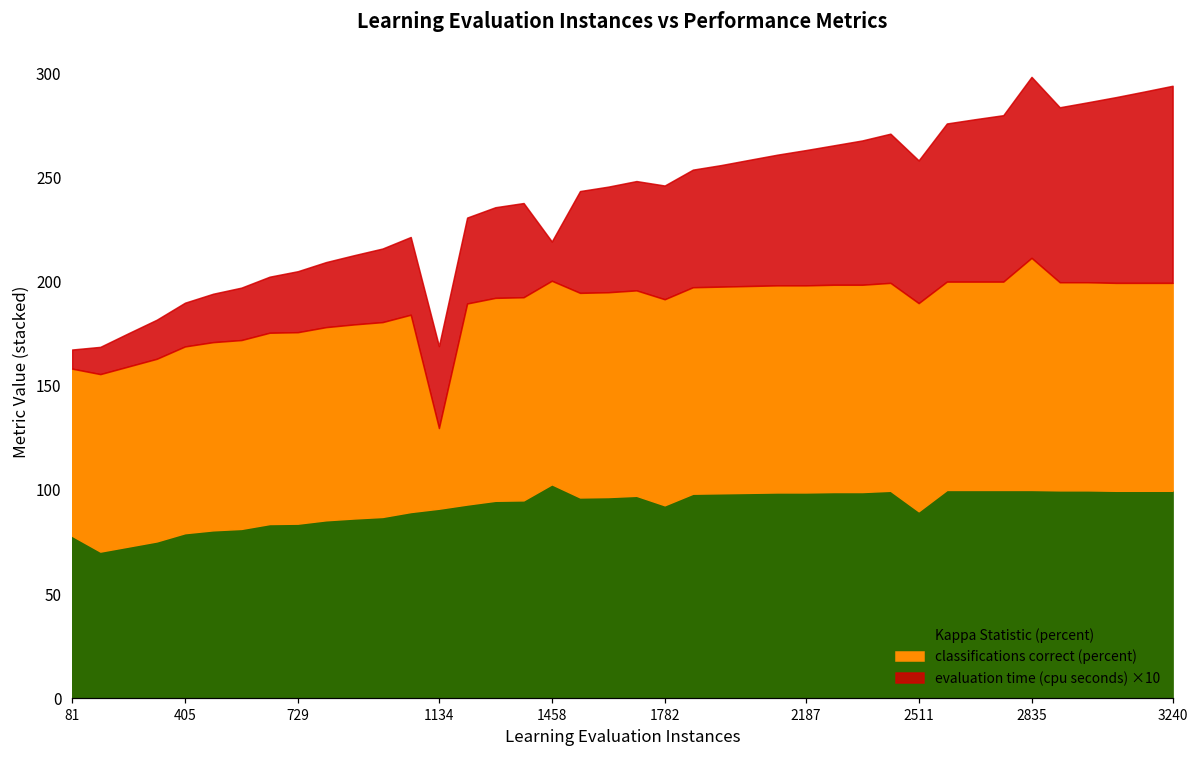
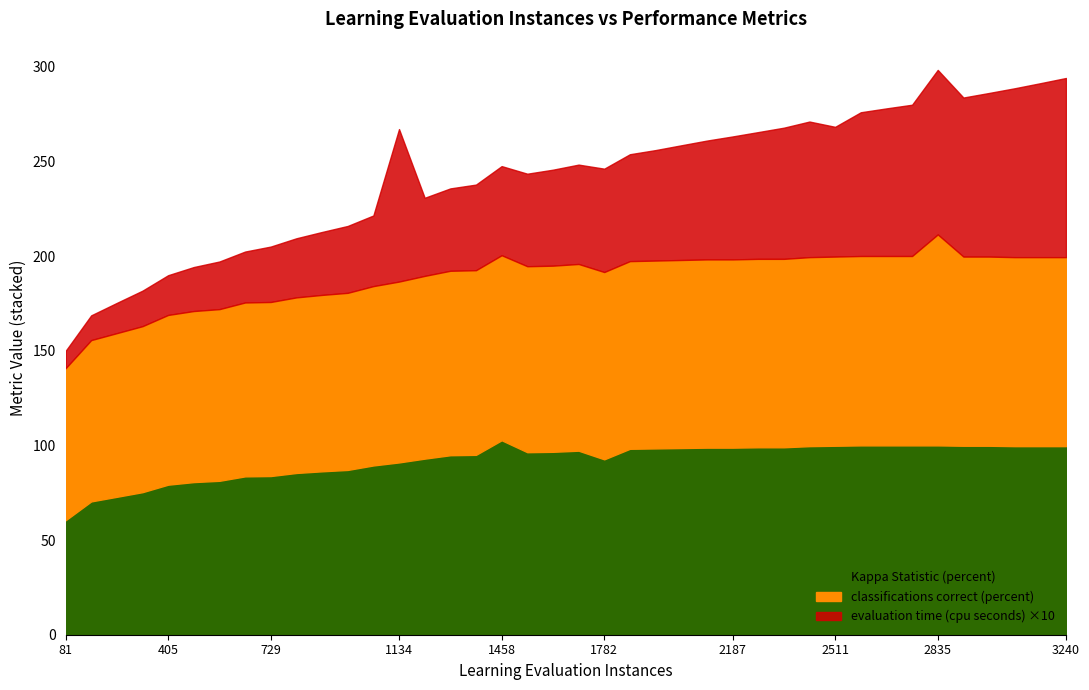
Kappa Statistic (percent), 81: 78 -> 60
classifications correct (percent), 1134: 39 -> 95
evaluation time (cpu seconds) ×10, 1134: 39 -> 81
evaluation time (cpu seconds) ×10, 1458: 19 -> 47
Kappa Statistic (percent), 2511: 90 -> 100
